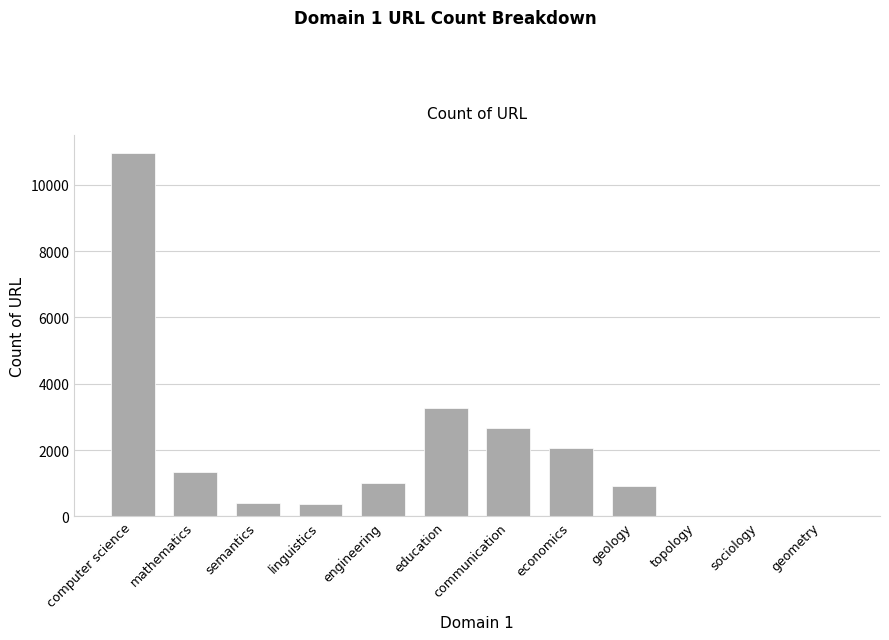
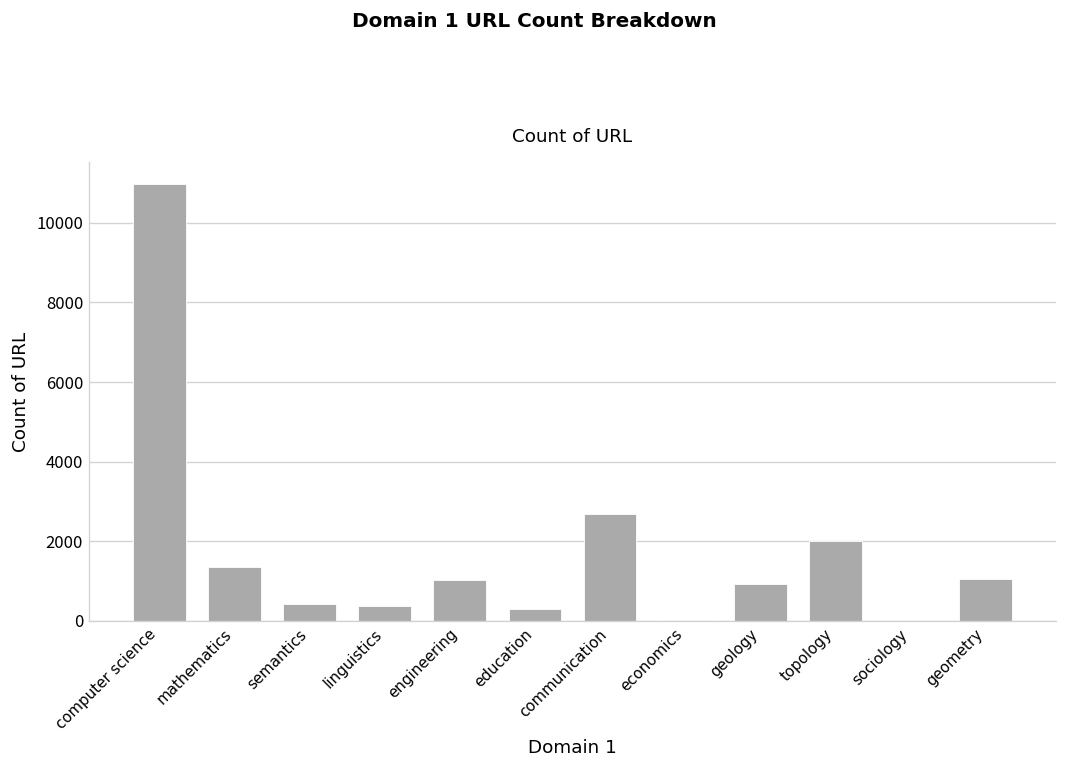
education: 3300 -> 300
economics: 2100 -> 0
topology: 0 -> 2000
geometry: 0 -> 1000
